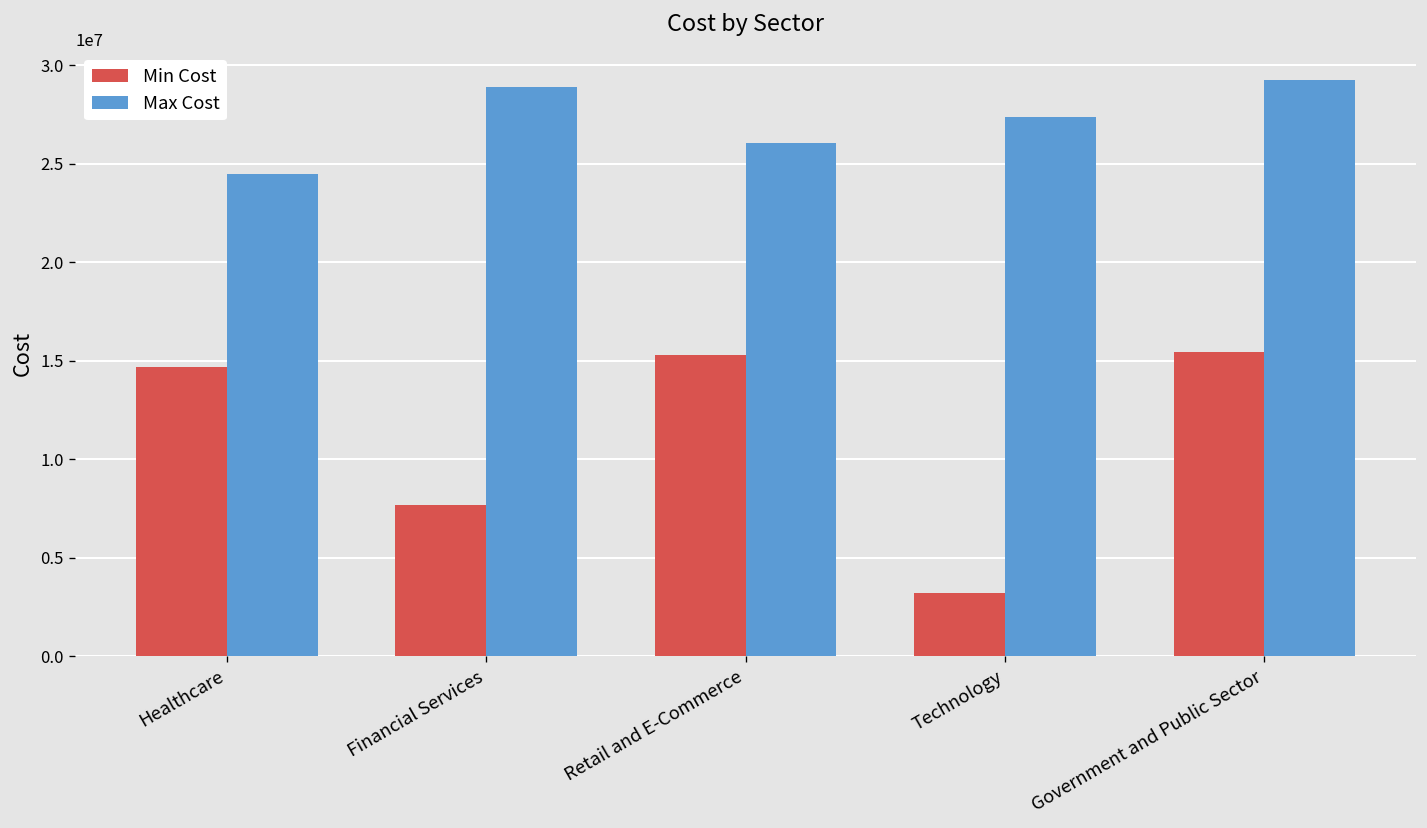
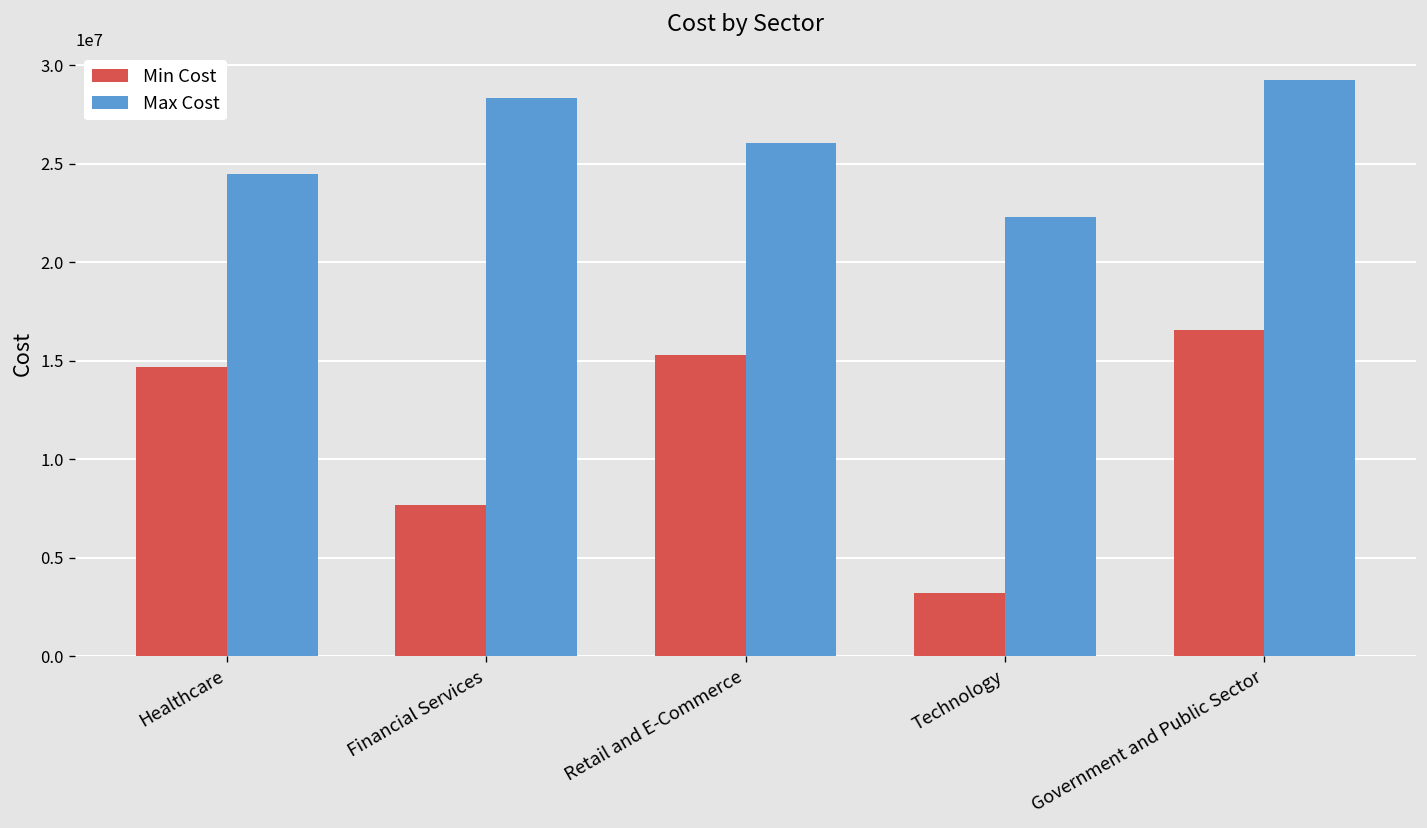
Max Cost, Financial Services: 28900000 -> 28400000
Max Cost, Technology: 27400000 -> 22300000
Min Cost, Government and Public Sector: 15400000 -> 16600000
